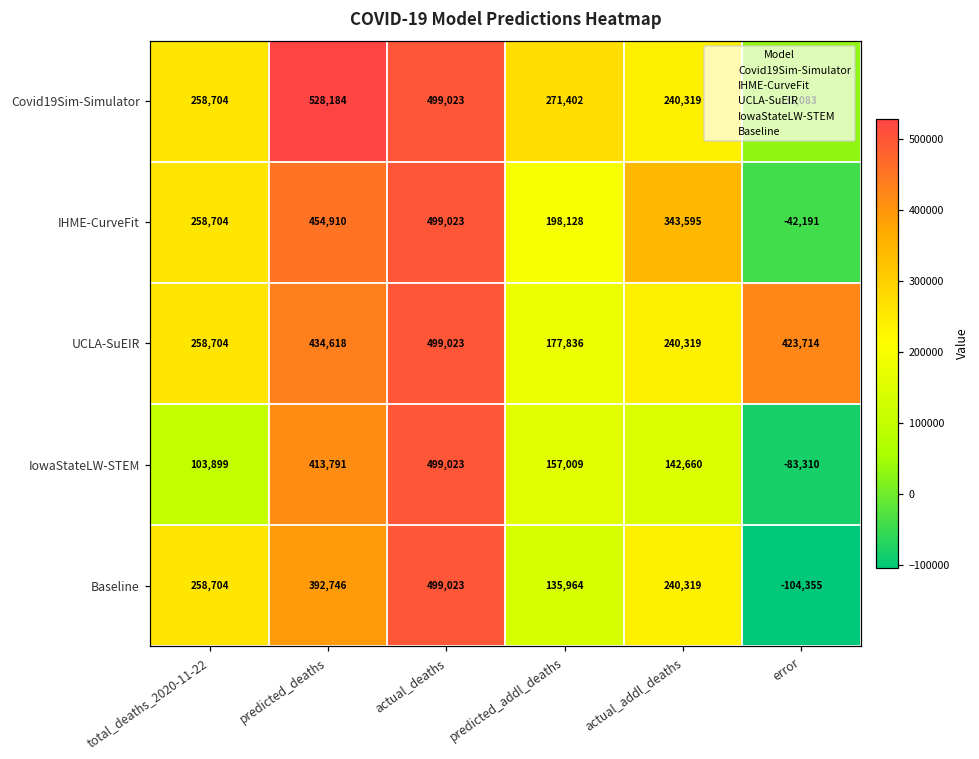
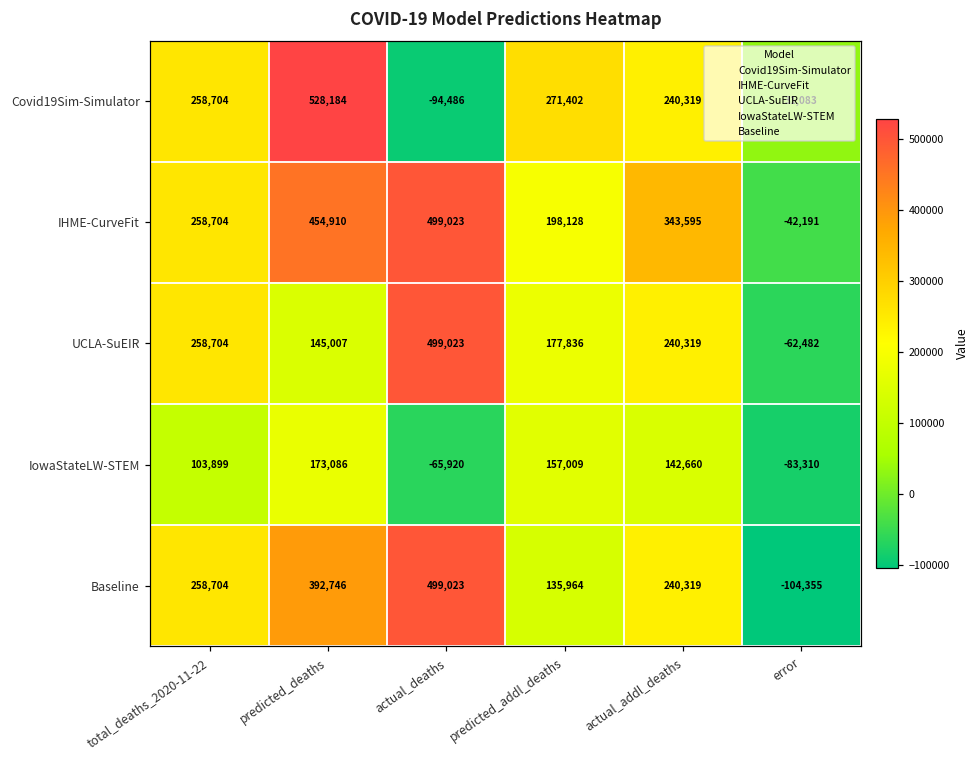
Covid19Sim-Simulator, actual_deaths: 499,023 -> -94,486
UCLA-SuEIR, predicted_deaths: 434,618 -> 145,007
UCLA-SuEIR, error: 423,714 -> -62,482
IowaStateLW-STEM, predicted_deaths: 413,791 -> 173,086
IowaStateLW-STEM, actual_deaths: 499,023 -> -65,920
